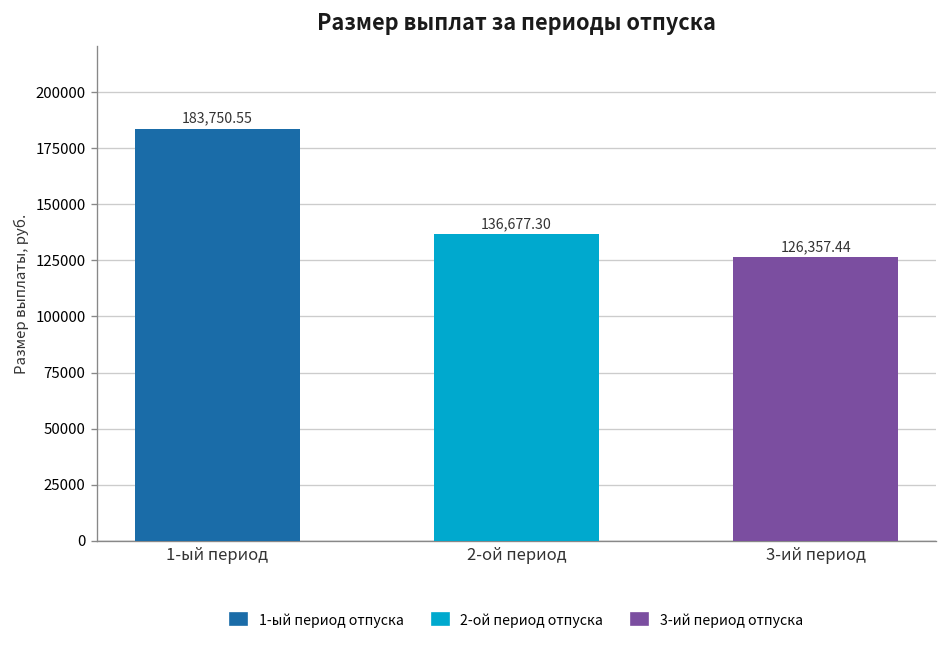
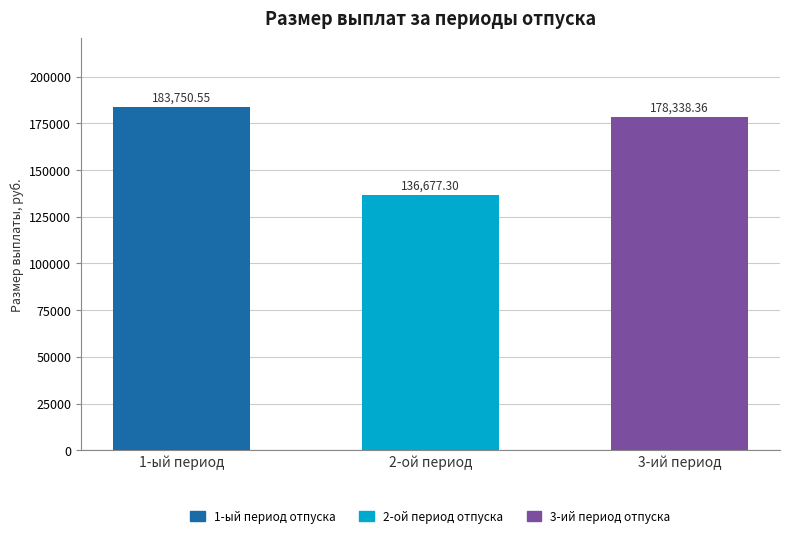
3-ий период: 126,357.44 -> 178,338.36
